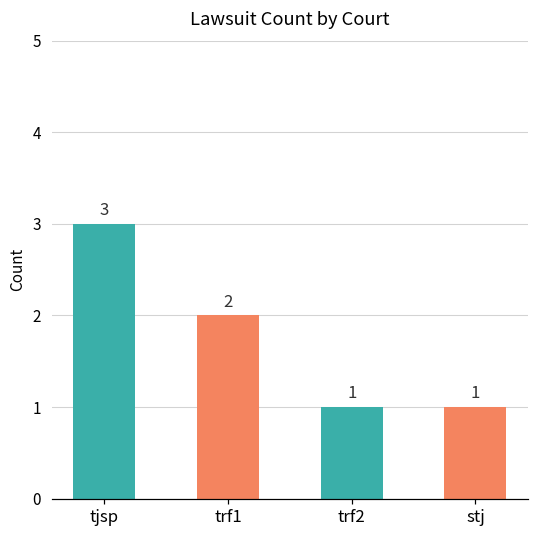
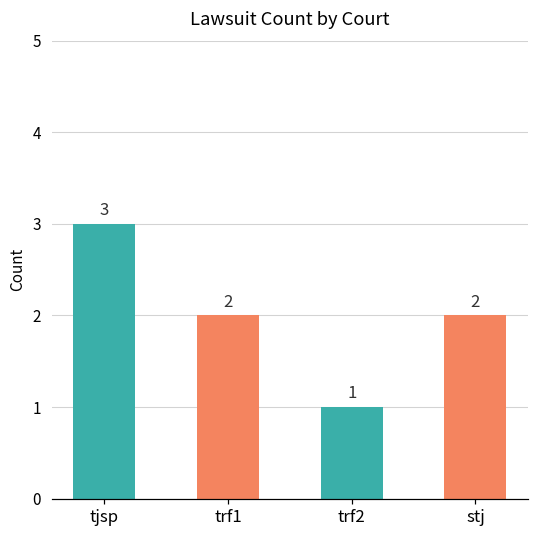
stj: 1 -> 2
